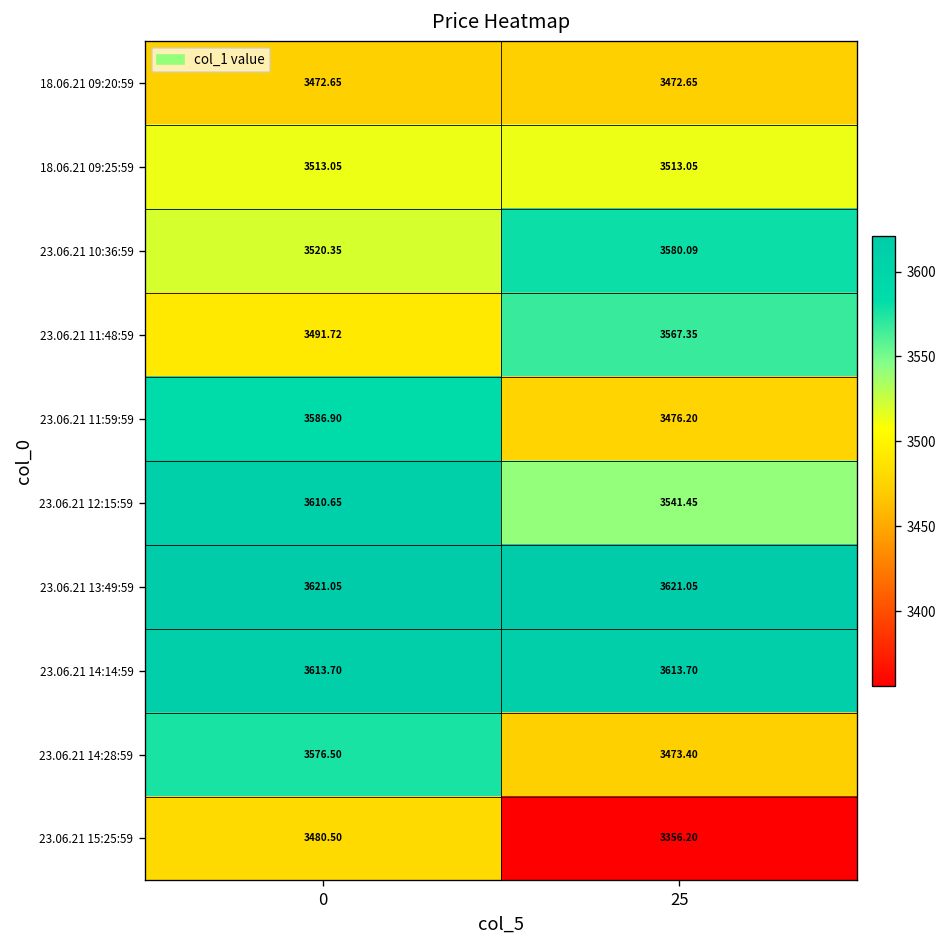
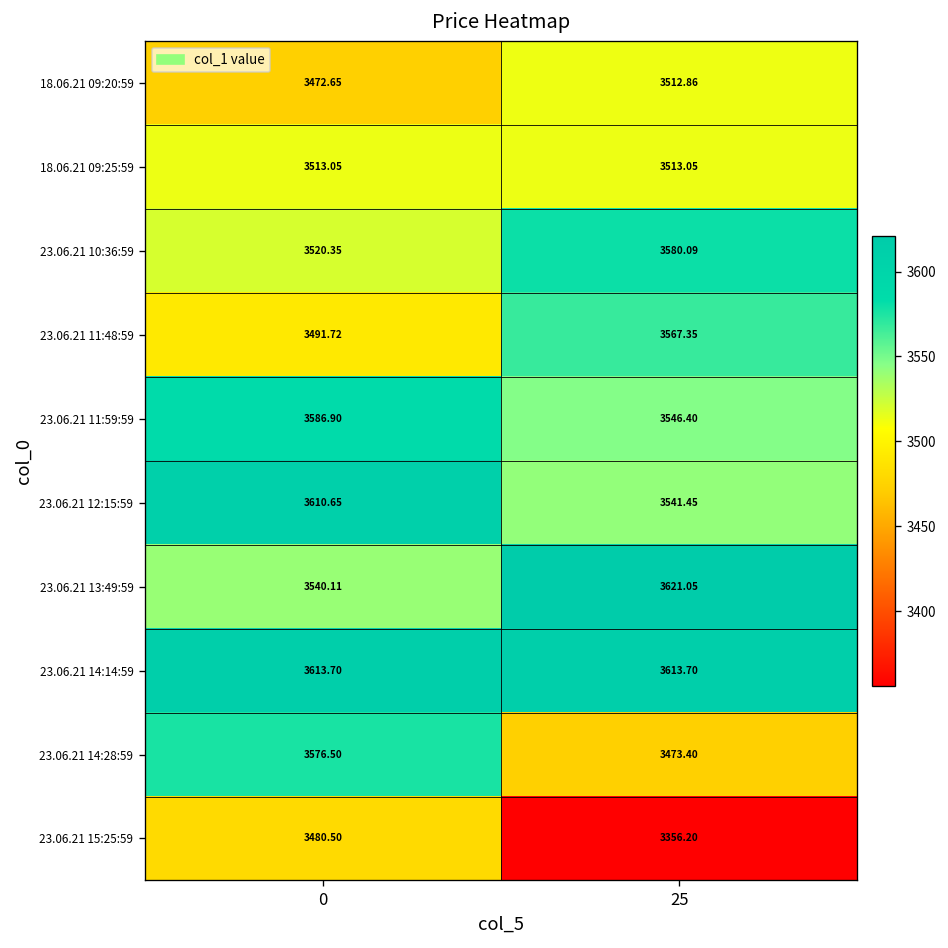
18.06.21 09:20:59, 25: 3472.65 -> 3512.86
23.06.21 11:59:59, 25: 3476.20 -> 3546.40
23.06.21 13:49:59, 0: 3621.05 -> 3540.11
